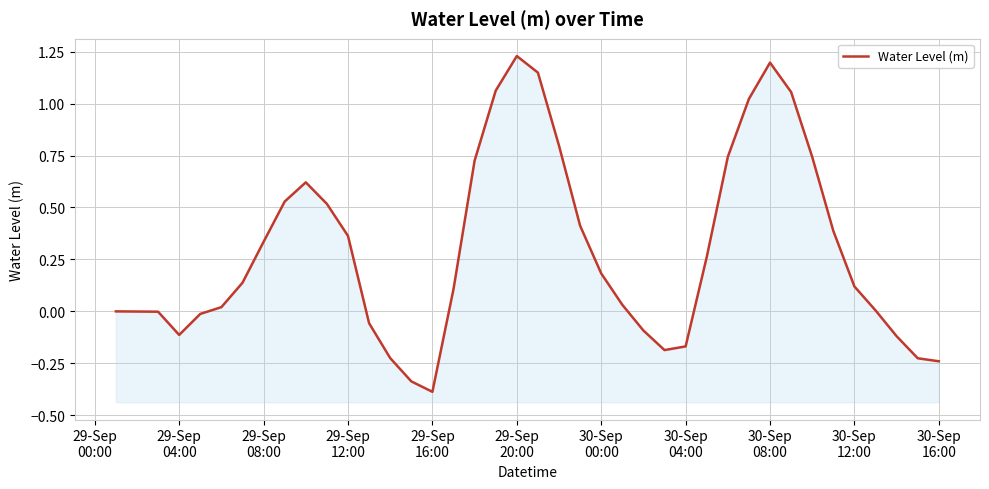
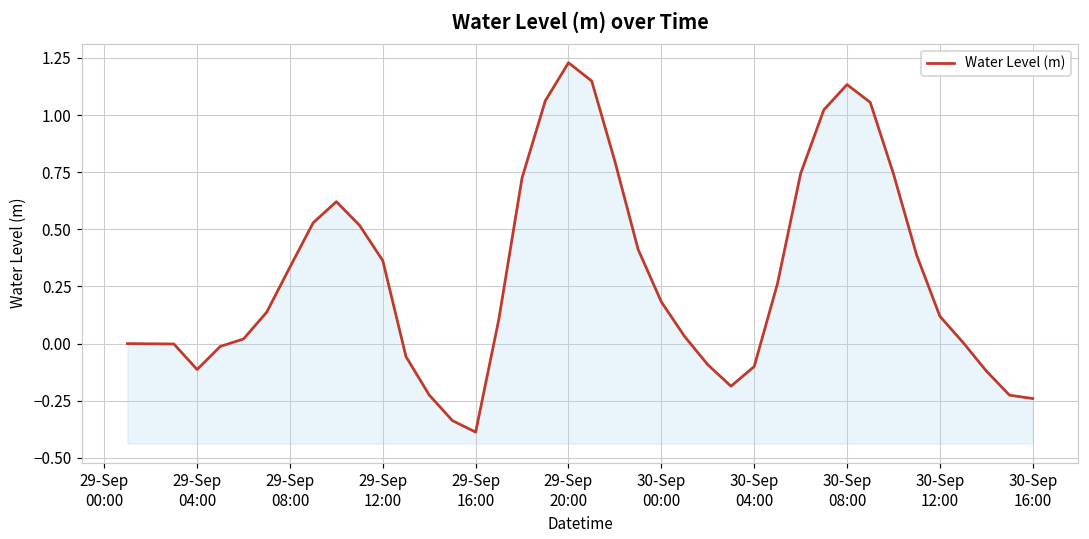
30-Sep 04:00: -0.17 -> -0.10
30-Sep 08:00: 1.20 -> 1.13
